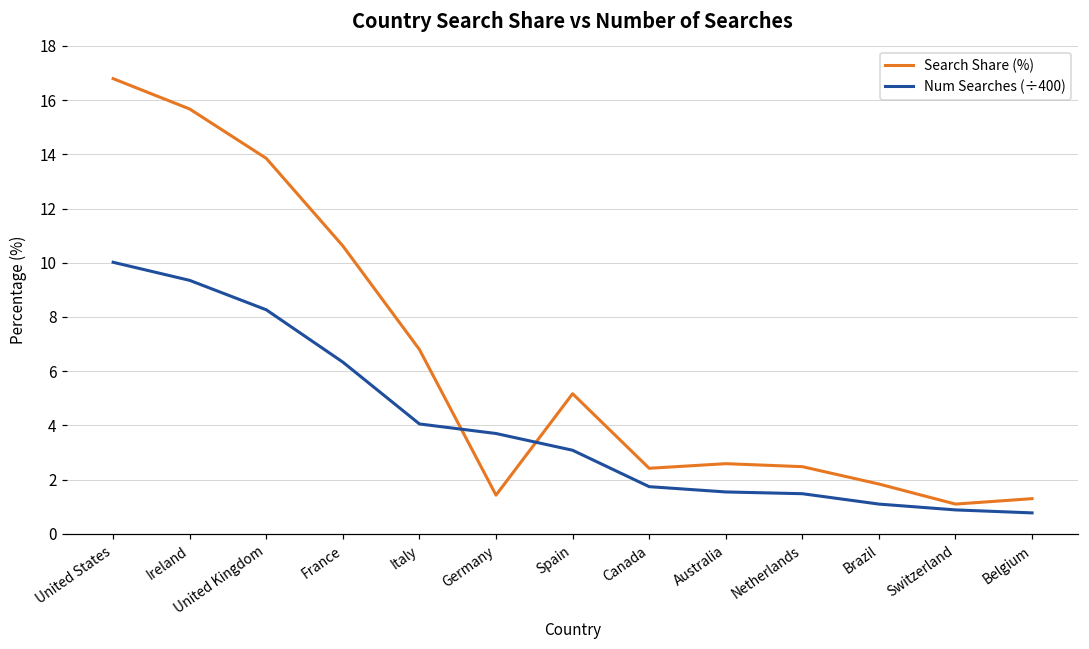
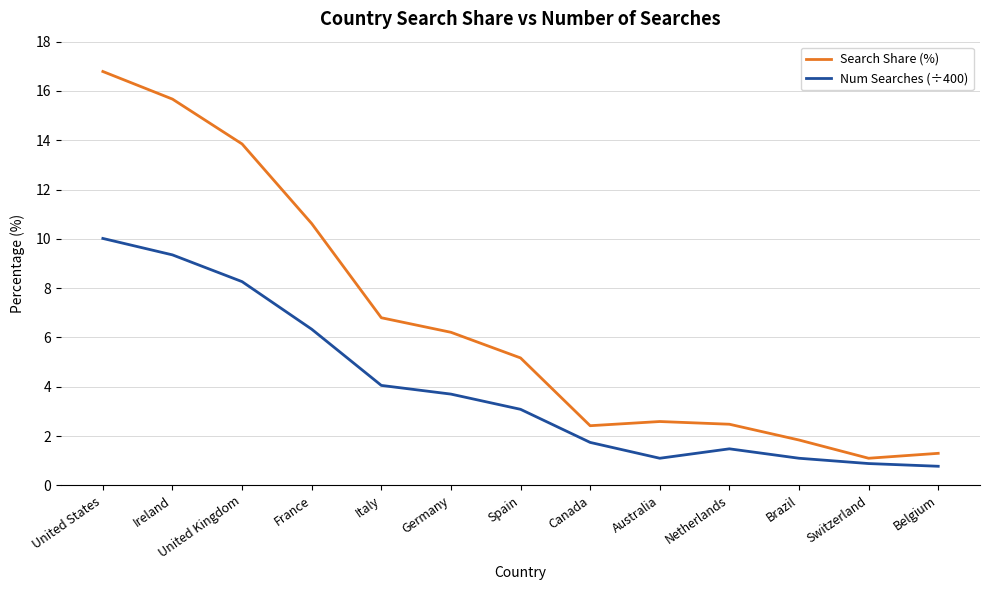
Search Share (%), Germany: 1.4 -> 6.2
Num Searches (÷400), Australia: 1.5 -> 1.1
